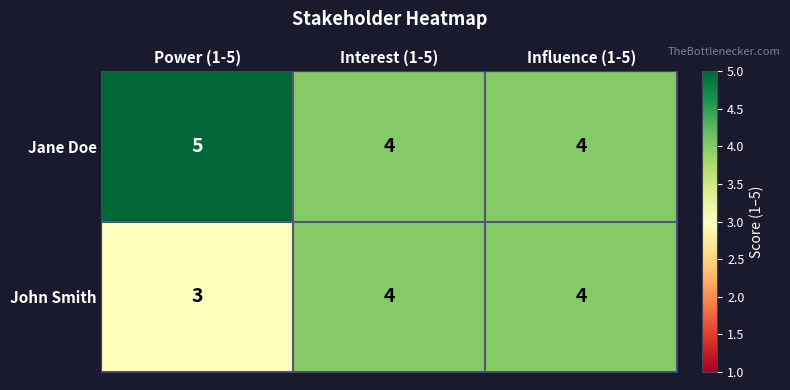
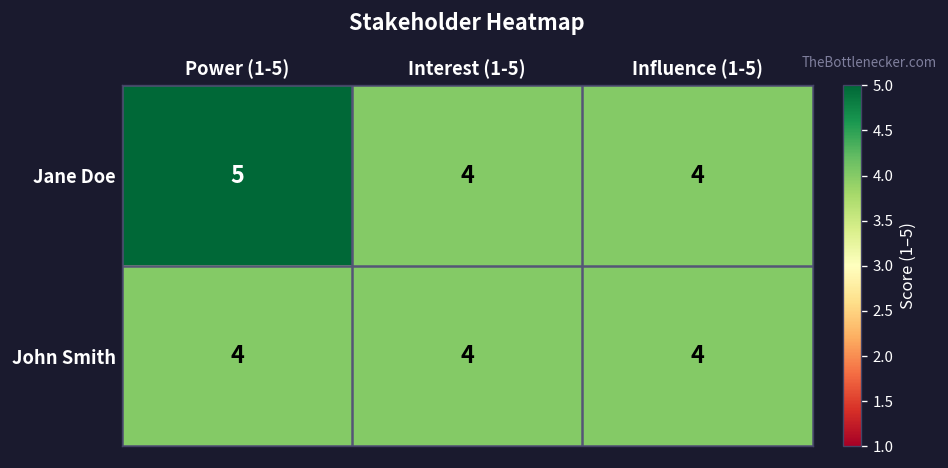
John Smith, Power (1-5): 3 -> 4
